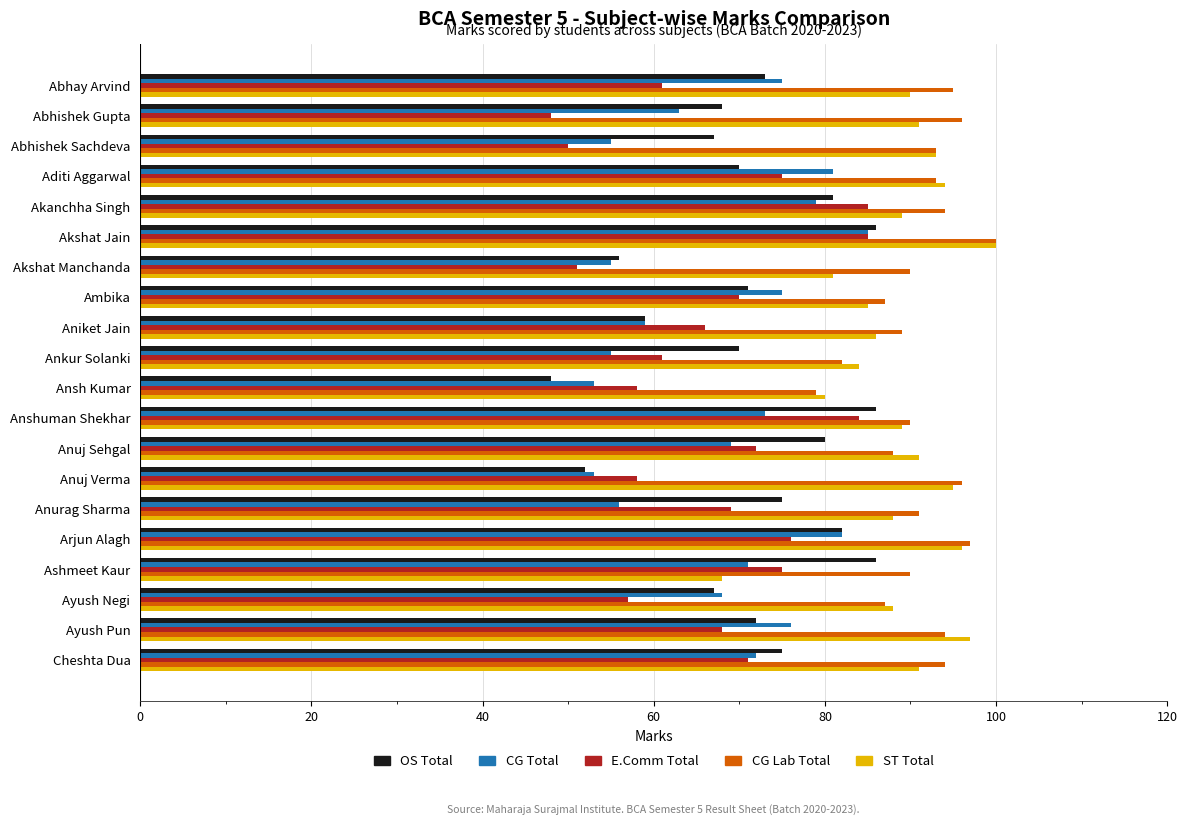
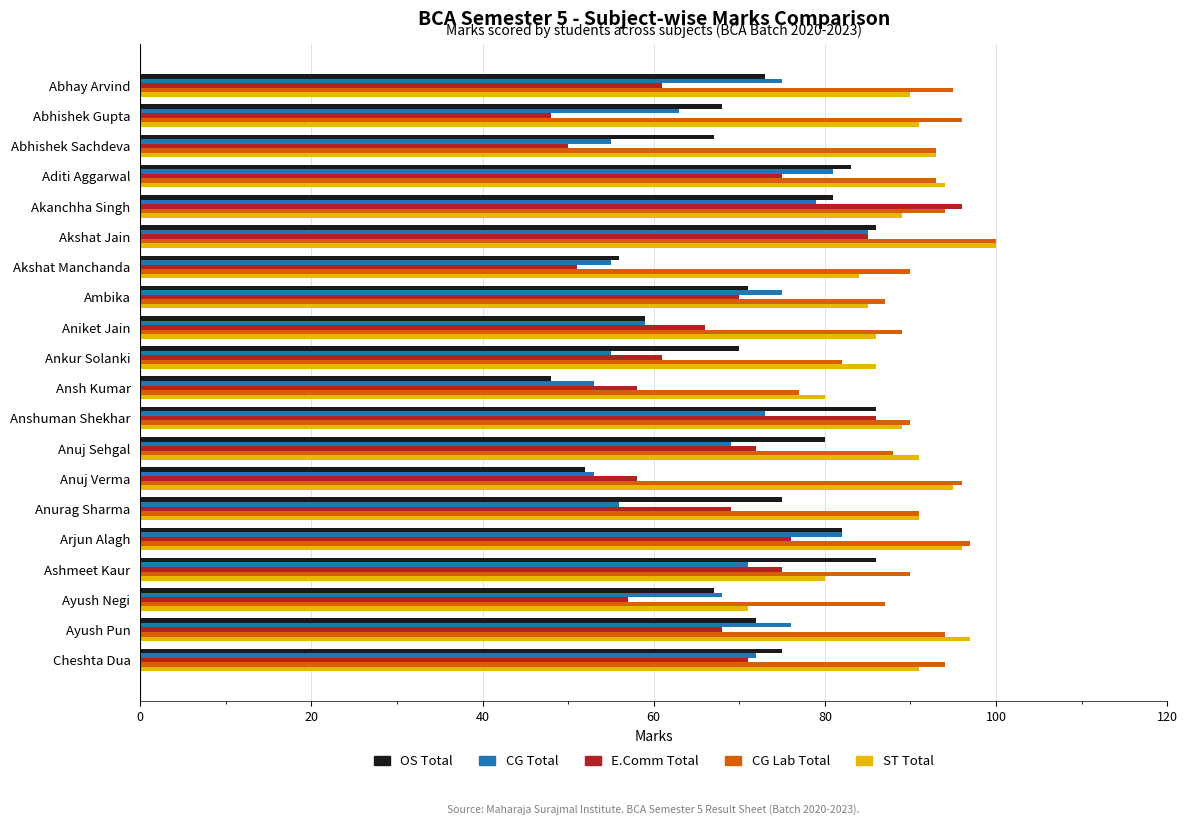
OS Total, Aditi Aggarwal: 70 -> 83
E.Comm Total, Akanchha Singh: 85 -> 96
ST Total, Akshat Manchanda: 81 -> 84
ST Total, Ankur Solanki: 84 -> 86
CG Lab Total, Ansh Kumar: 79 -> 77
E.Comm Total, Anshuman Shekhar: 84 -> 86
ST Total, Anurag Sharma: 88 -> 91
ST Total, Ashmeet Kaur: 68 -> 80
ST Total, Ayush Negi: 88 -> 71
